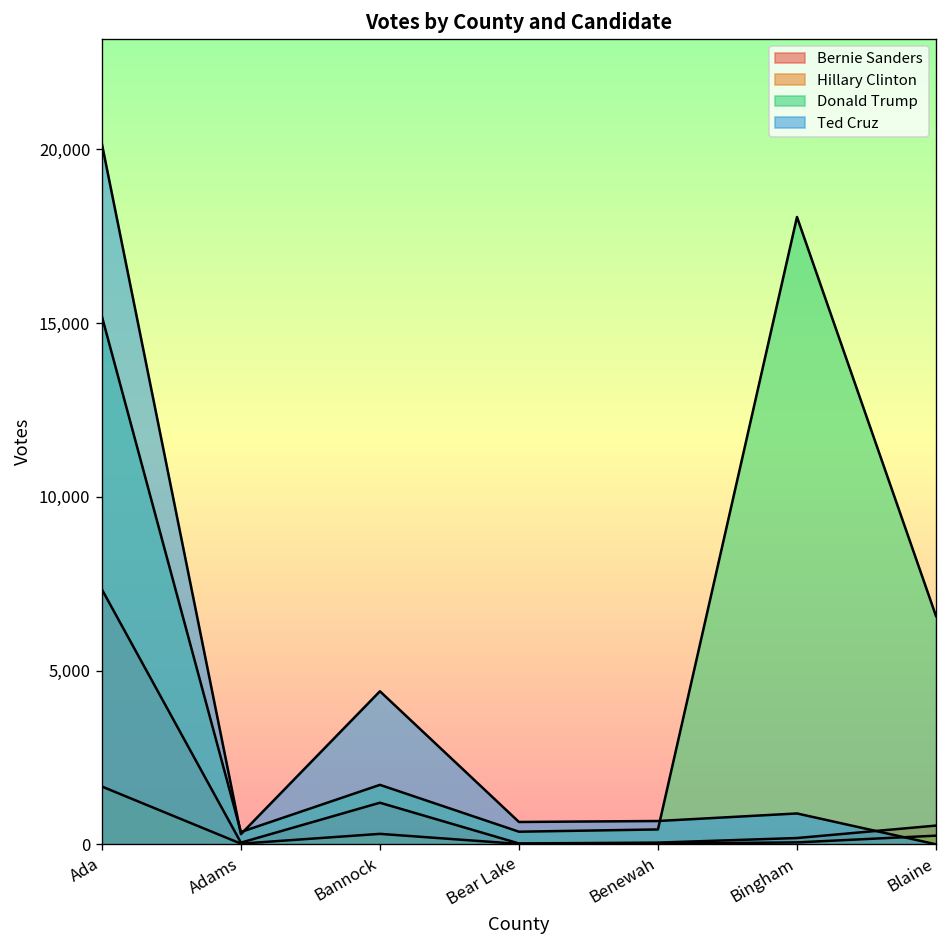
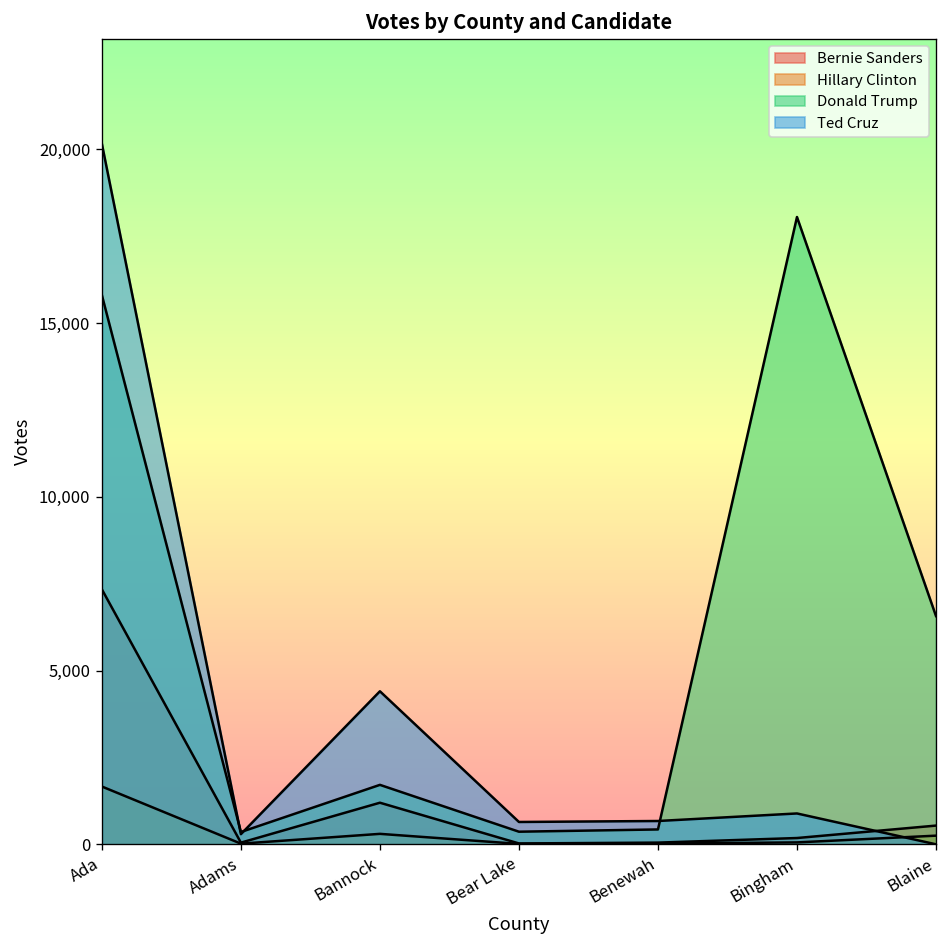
Donald Trump, Ada: 15,200 -> 15,800
